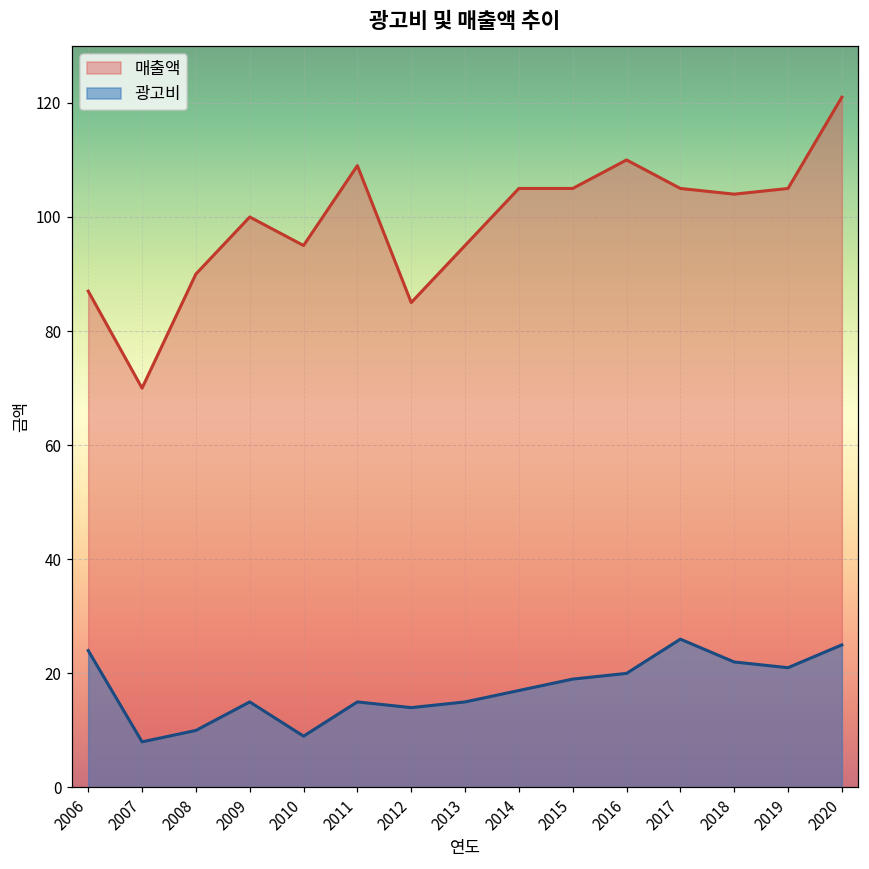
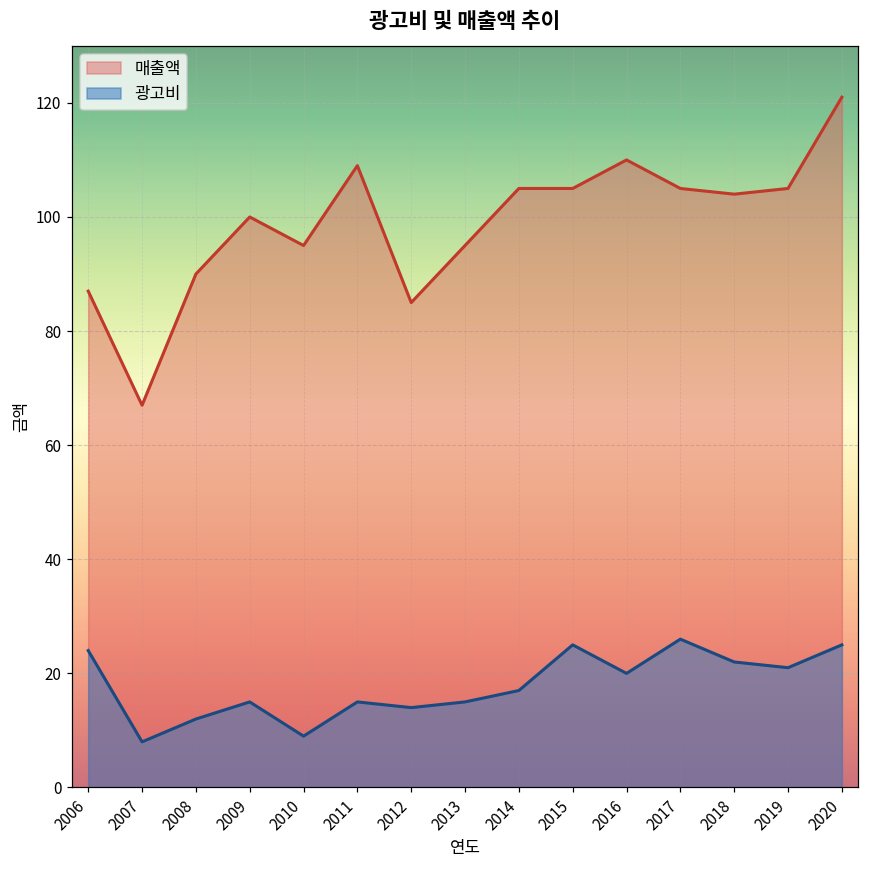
매출액, 2007: 70 -> 67
광고비, 2008: 10 -> 12
광고비, 2015: 19 -> 25
